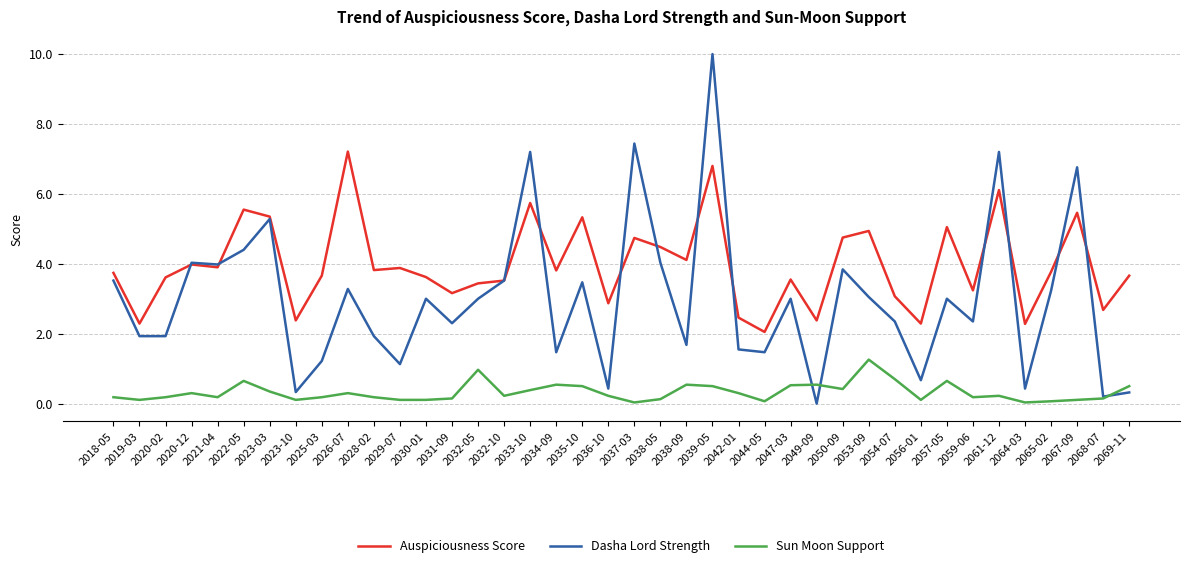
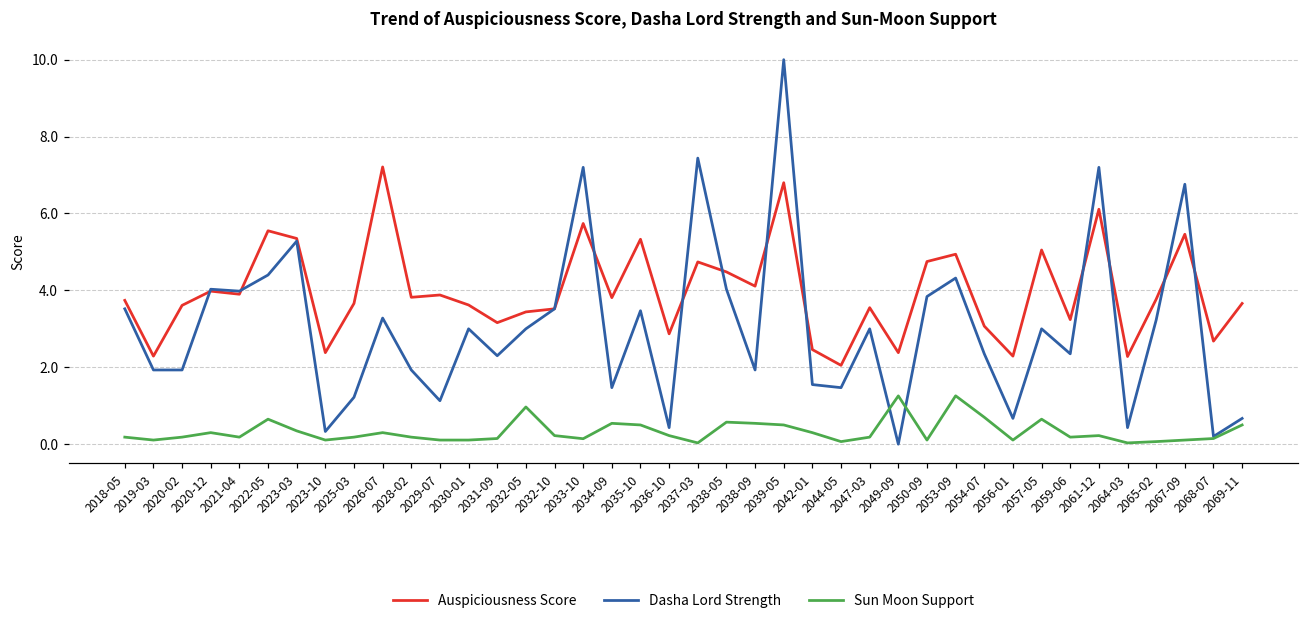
Sun Moon Support, 2033-10: 0.4 -> 0.1
Sun Moon Support, 2038-05: 0.1 -> 0.6
Dasha Lord Strength, 2038-09: 1.7 -> 1.9
Sun Moon Support, 2047-03: 0.5 -> 0.2
Sun Moon Support, 2049-09: 0.5 -> 1.3
Sun Moon Support, 2050-09: 0.4 -> 0.1
Dasha Lord Strength, 2053-09: 3.1 -> 4.3
Dasha Lord Strength, 2069-11: 0.3 -> 0.7
